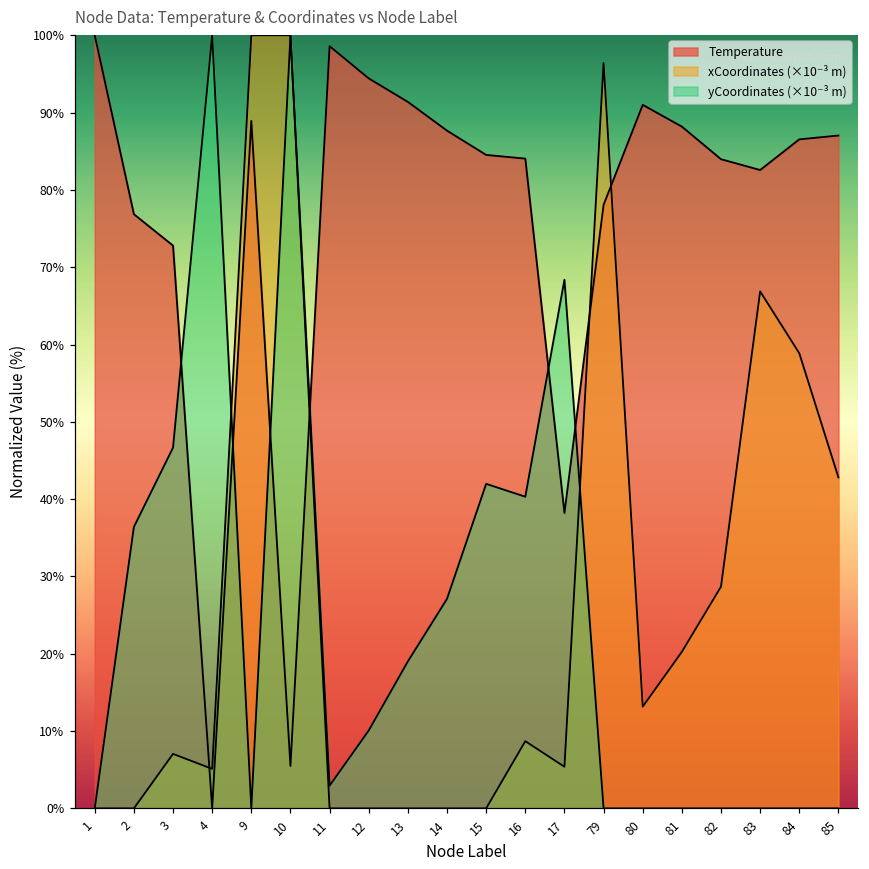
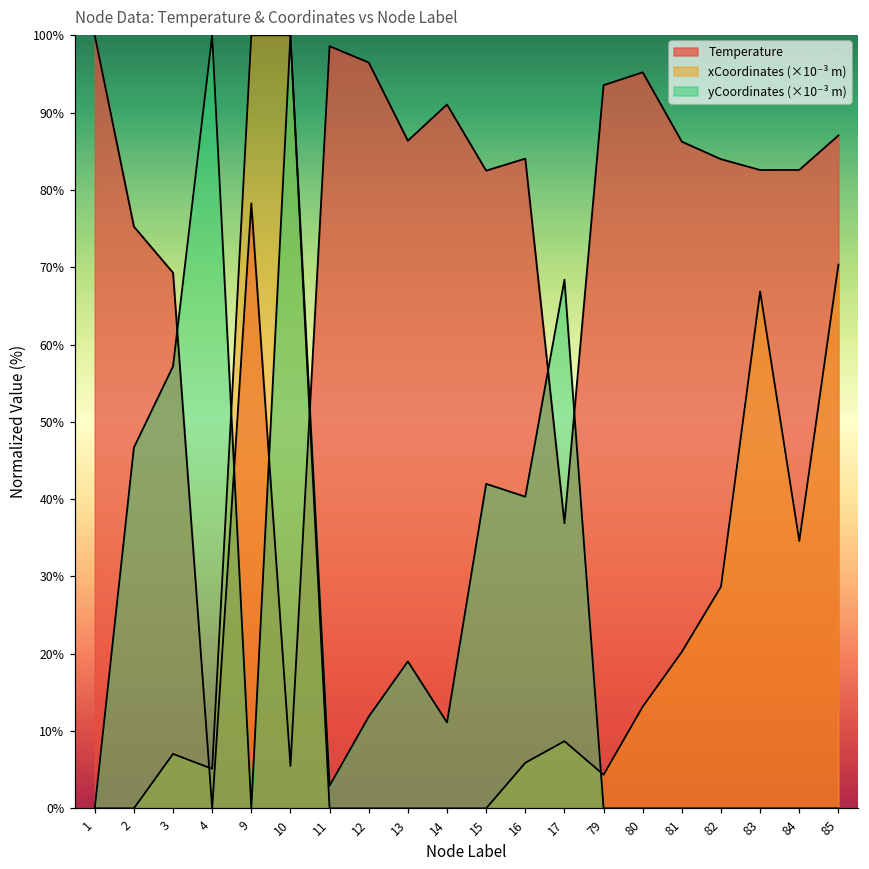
Temperature, 2: 77% -> 75%
yCoordinates (×10⁻³ m), 2: 36% -> 47%
Temperature, 3: 73% -> 69%
yCoordinates (×10⁻³ m), 3: 47% -> 57%
Temperature, 9: 89% -> 78%
Temperature, 12: 94% -> 96%
yCoordinates (×10⁻³ m), 12: 10% -> 12%
Temperature, 13: 91% -> 86%
Temperature, 14: 88% -> 91%
yCoordinates (×10⁻³ m), 14: 27% -> 11%
Temperature, 15: 85% -> 82%
xCoordinates (×10⁻³ m), 16: 9% -> 6%
Temperature, 17: 38% -> 37%
xCoordinates (×10⁻³ m), 17: 5% -> 9%
Temperature, 79: 78% -> 94%
xCoordinates (×10⁻³ m), 79: 96% -> 4%
Temperature, 80: 91% -> 95%
Temperature, 81: 88% -> 86%
Temperature, 84: 87% -> 83%
xCoordinates (×10⁻³ m), 84: 59% -> 35%
xCoordinates (×10⁻³ m), 85: 43% -> 70%
